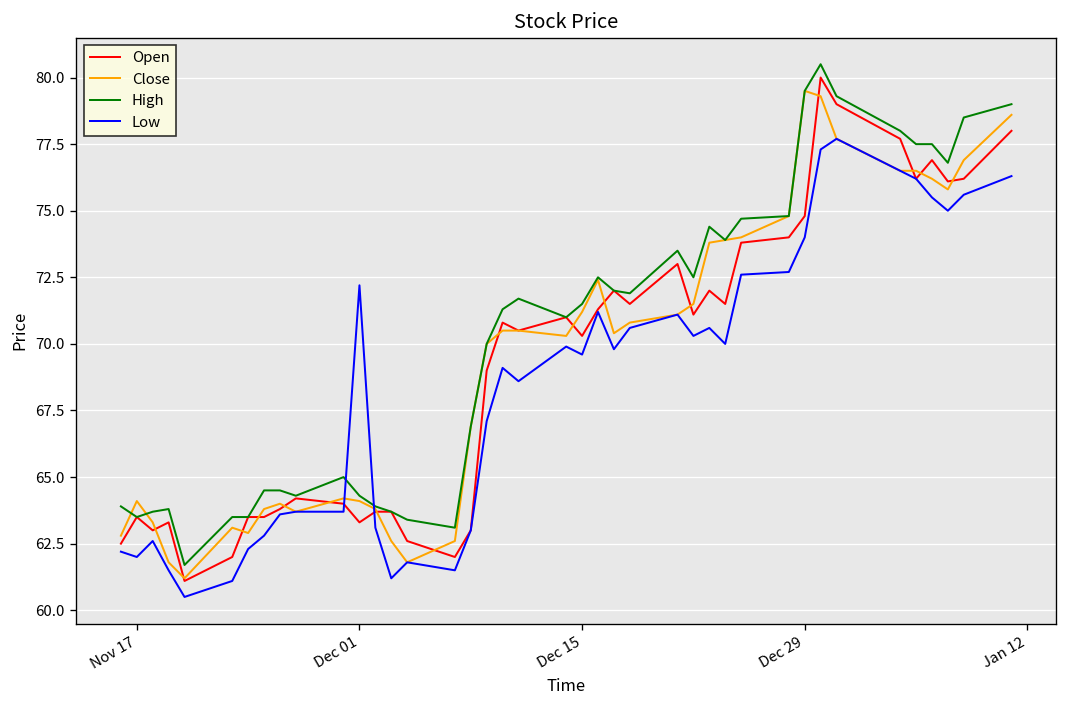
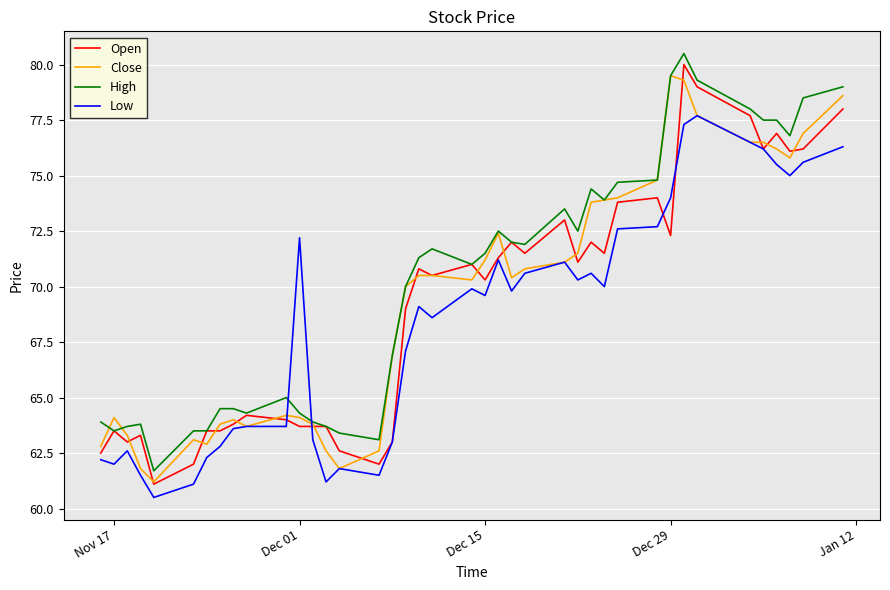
Open, Dec 01: 63.3 -> 63.7
Open, Dec 29: 74.8 -> 72.3
